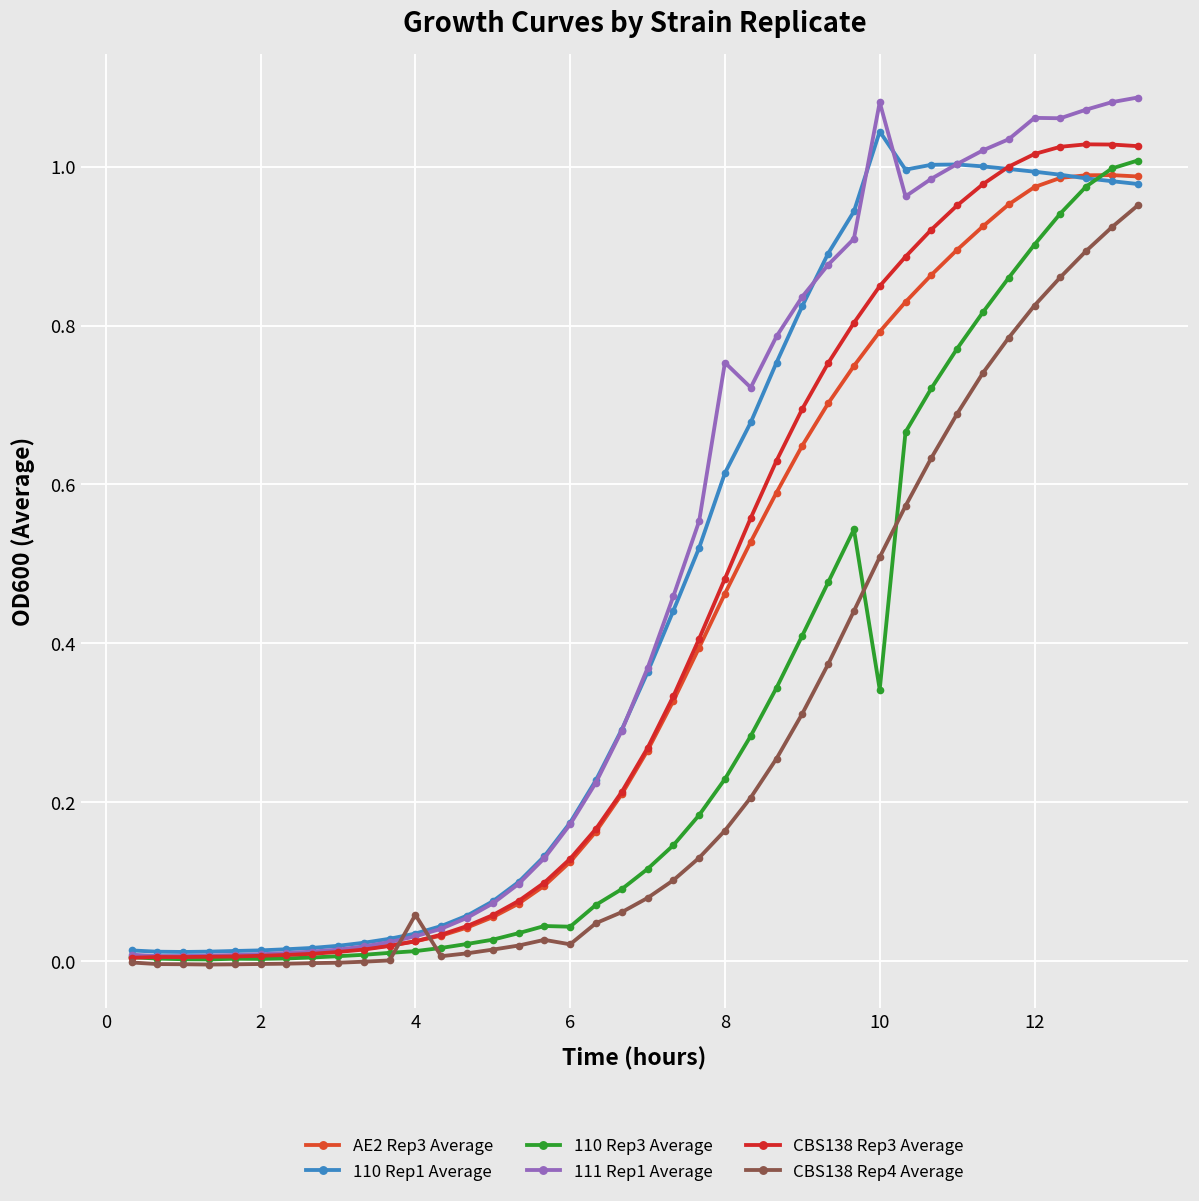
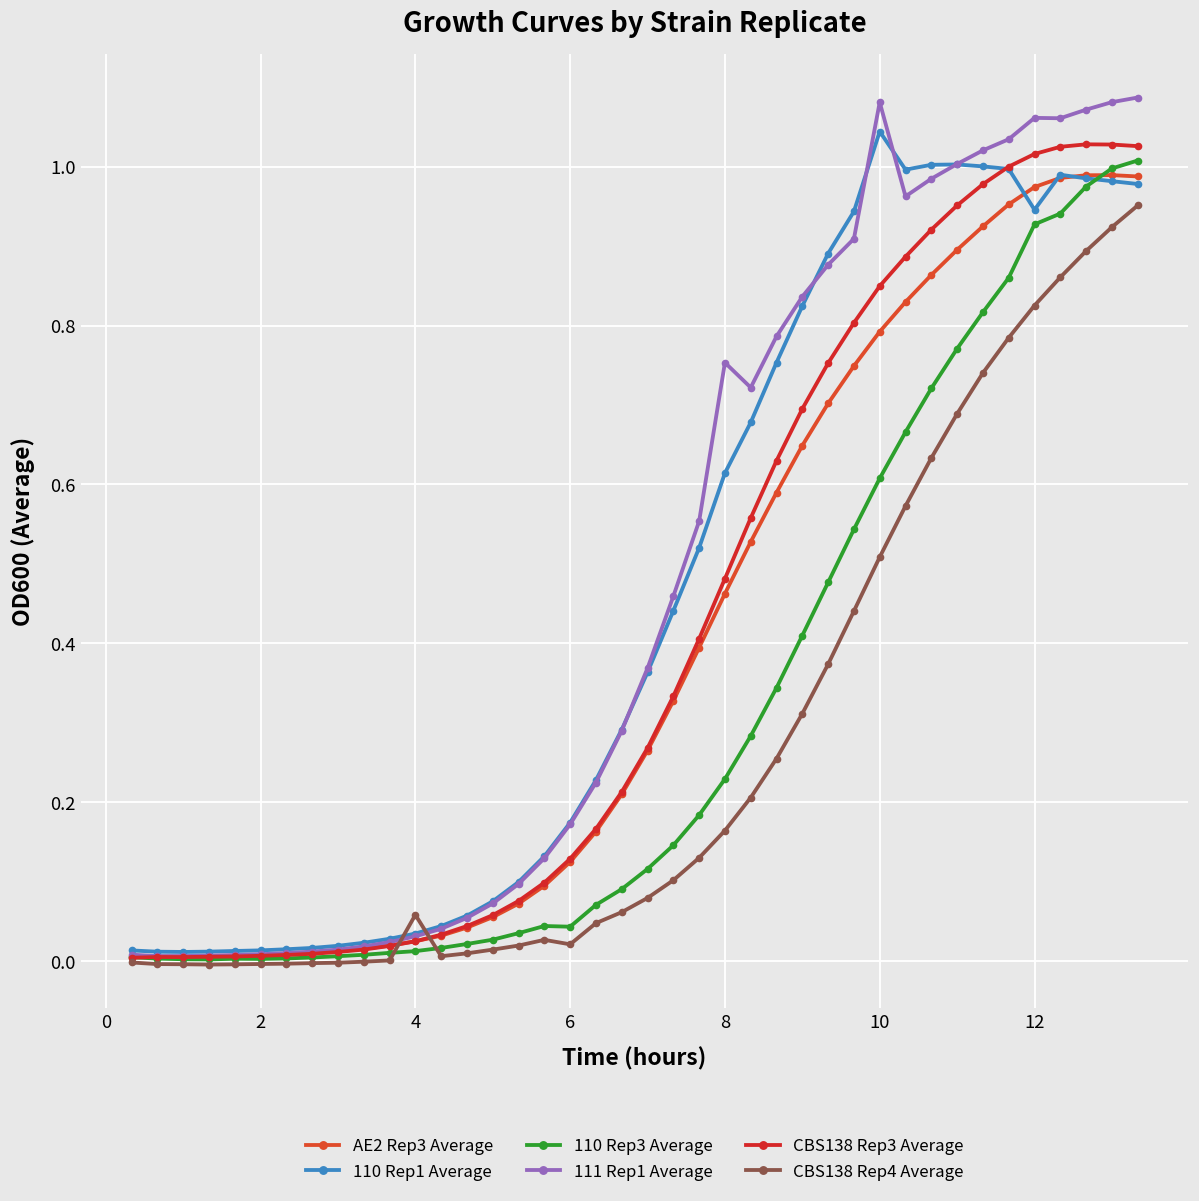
110 Rep3 Average, 10: 0.34 -> 0.61
110 Rep1 Average, 12: 0.99 -> 0.95
110 Rep3 Average, 12: 0.90 -> 0.93
